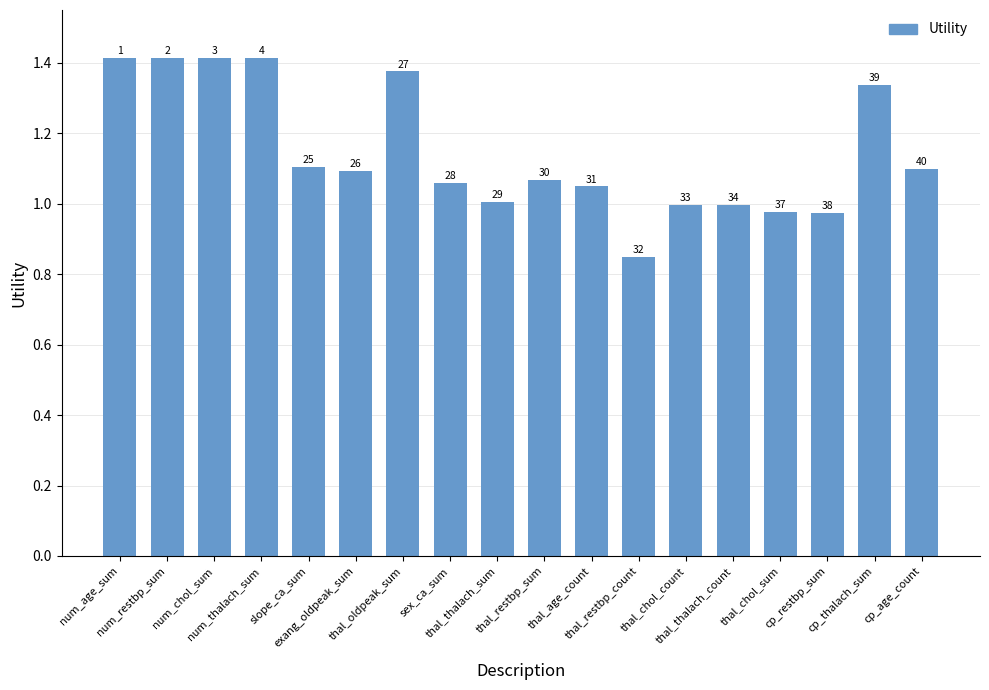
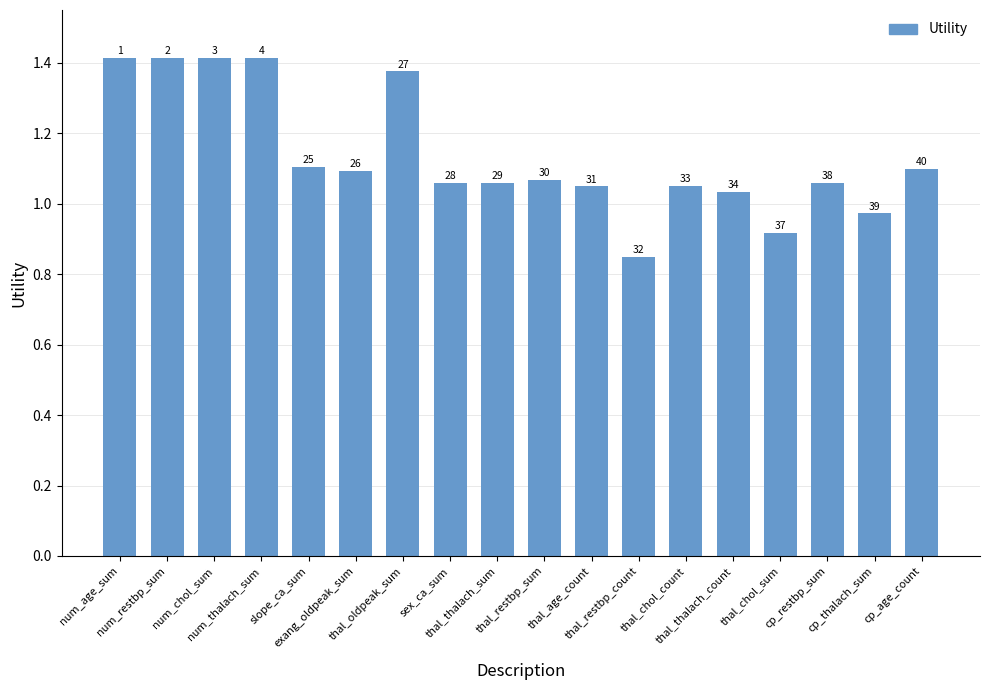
thal_thalach_sum: 1.01 -> 1.06
thal_chol_count: 1.00 -> 1.05
thal_thalach_count: 1.00 -> 1.03
thal_chol_sum: 0.98 -> 0.92
cp_restbp_sum: 0.97 -> 1.06
cp_thalach_sum: 1.34 -> 0.97
